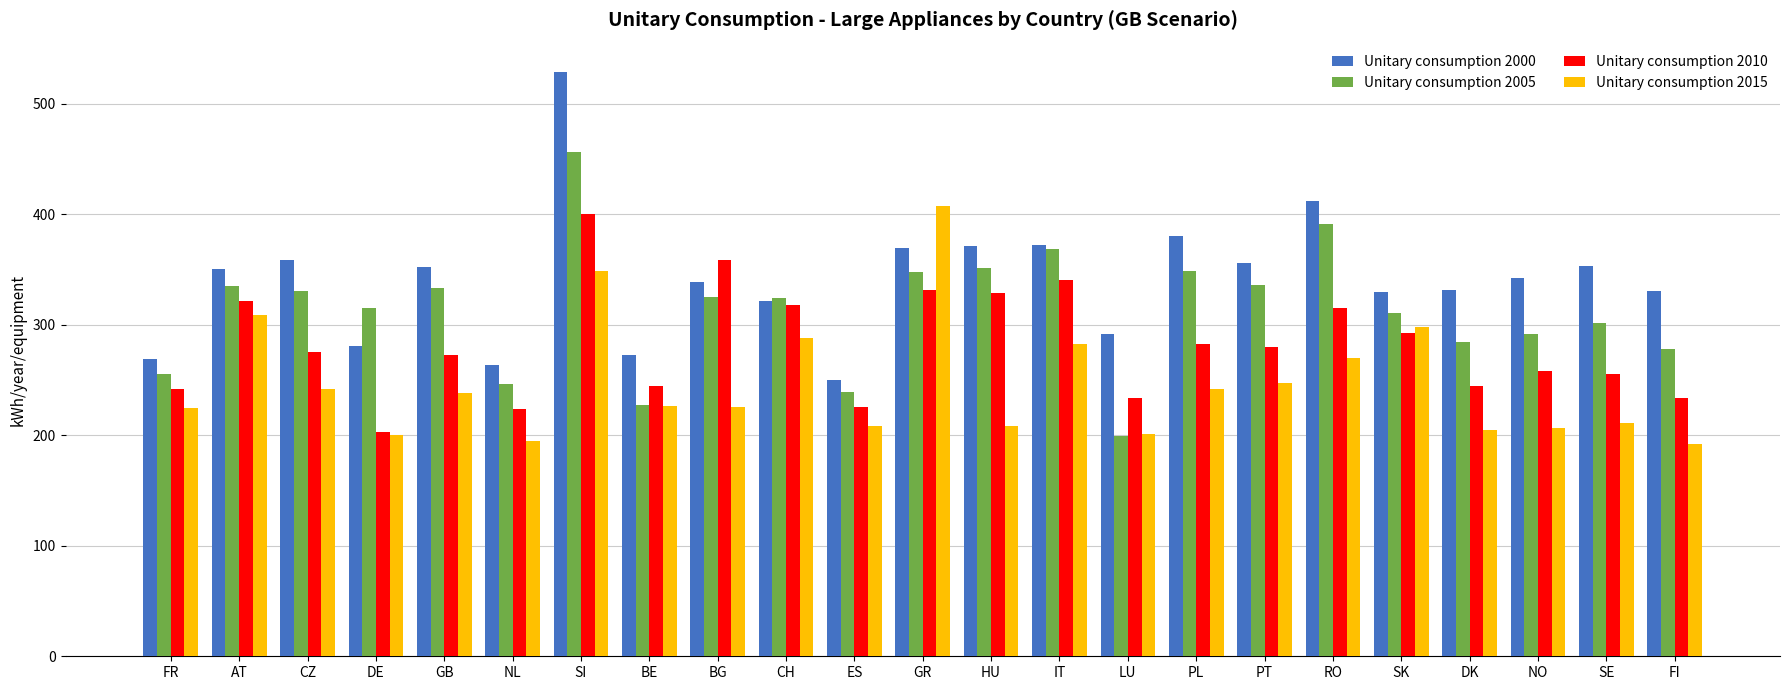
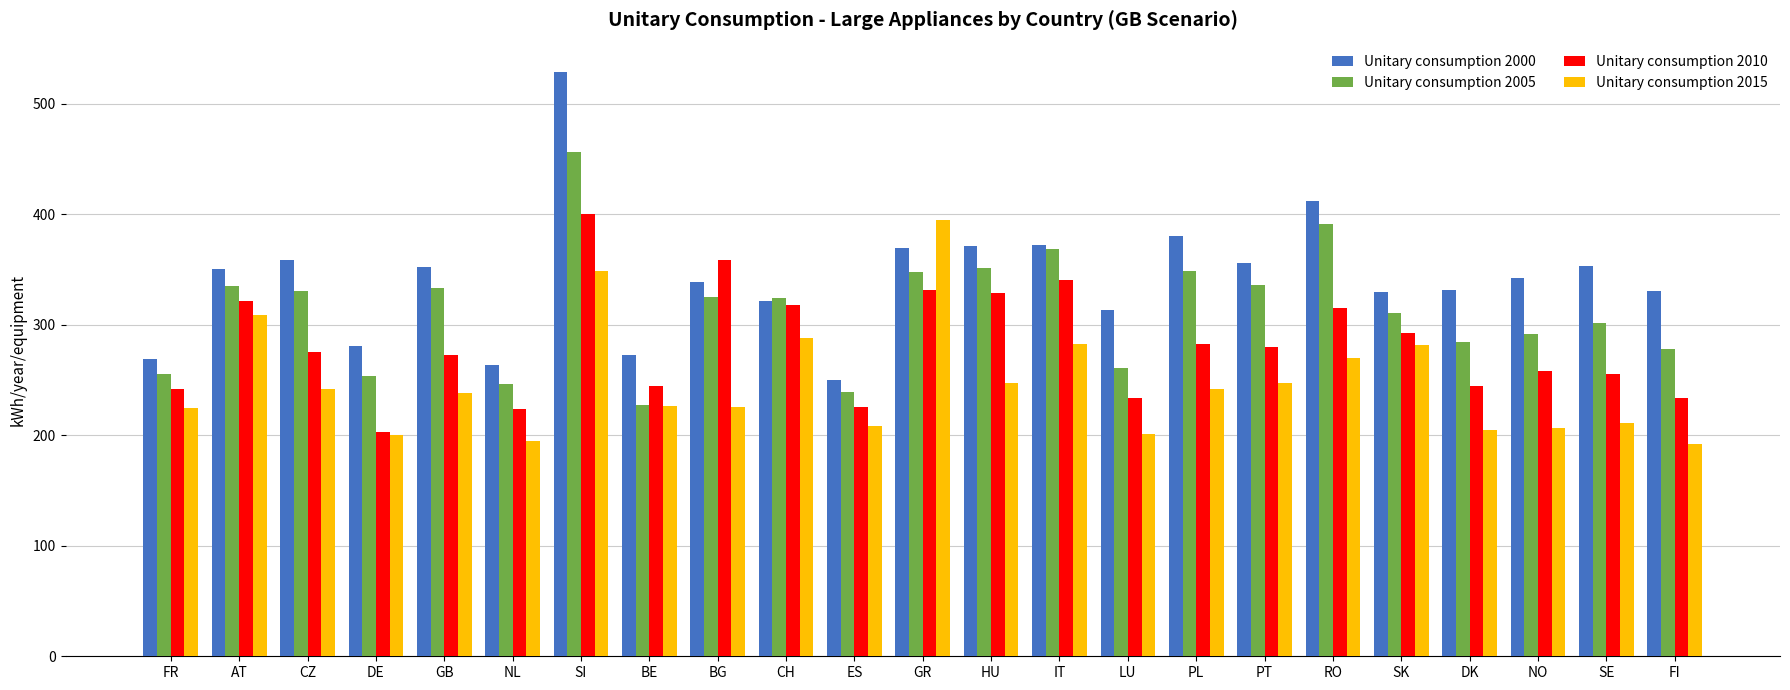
Unitary consumption 2005, DE: 315 -> 253
Unitary consumption 2015, GR: 407 -> 395
Unitary consumption 2015, HU: 208 -> 247
Unitary consumption 2000, LU: 291 -> 314
Unitary consumption 2005, LU: 199 -> 261
Unitary consumption 2015, SK: 298 -> 281
